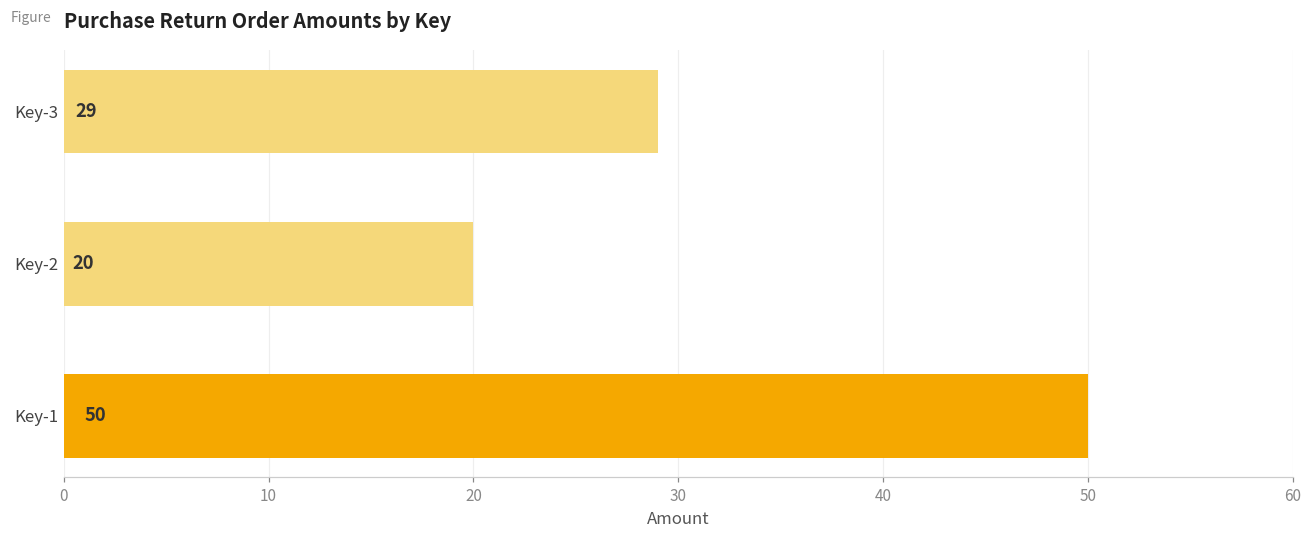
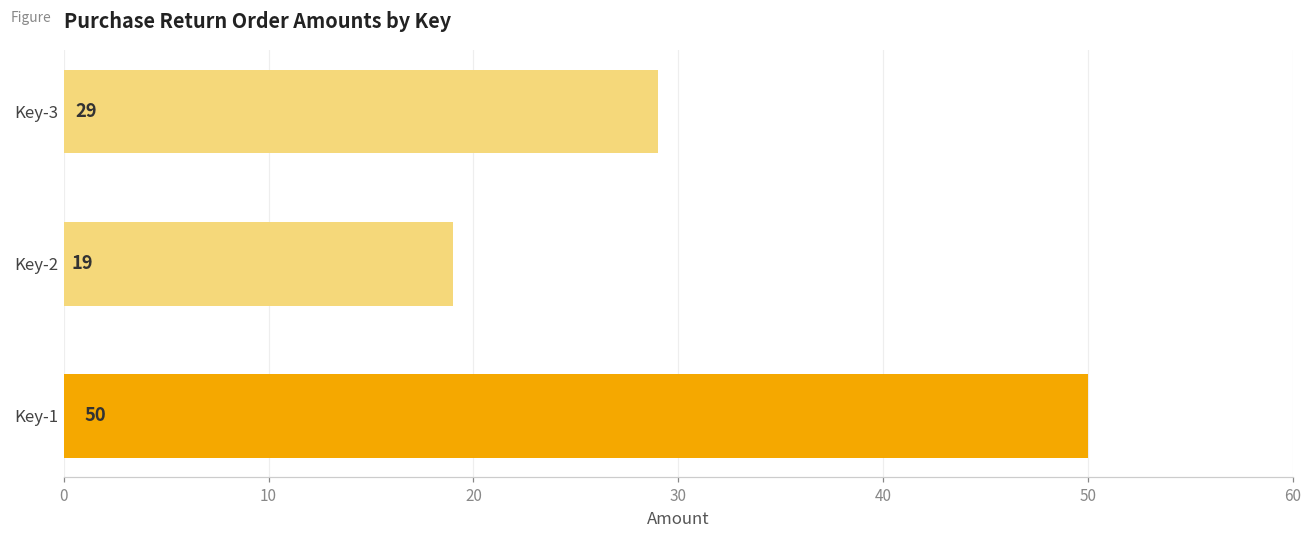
Key-2: 20 -> 19
